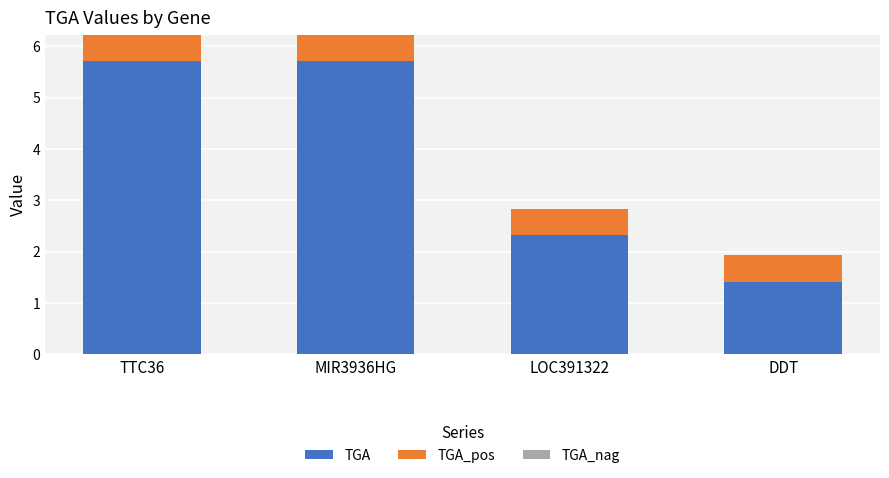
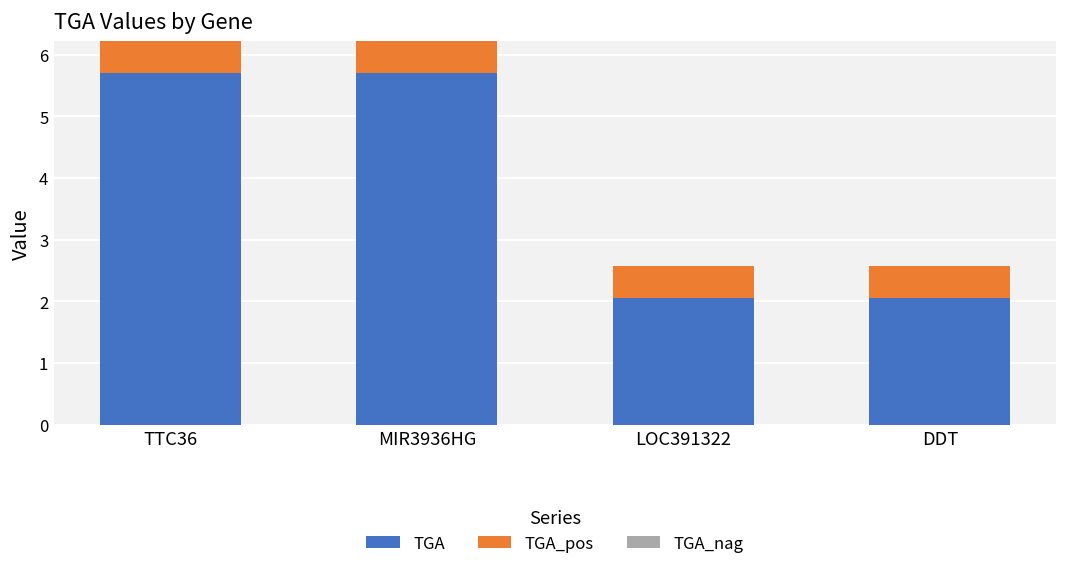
TGA, LOC391322: 2.3 -> 2.1
TGA, DDT: 1.4 -> 2.1
